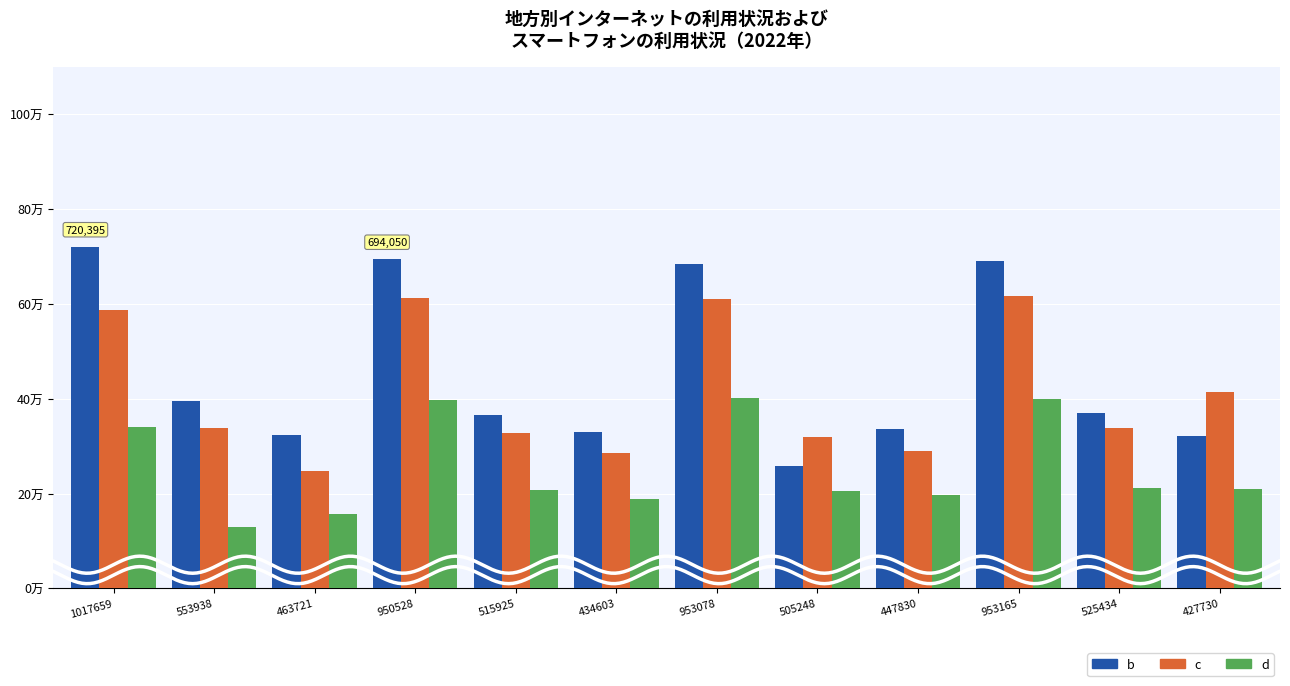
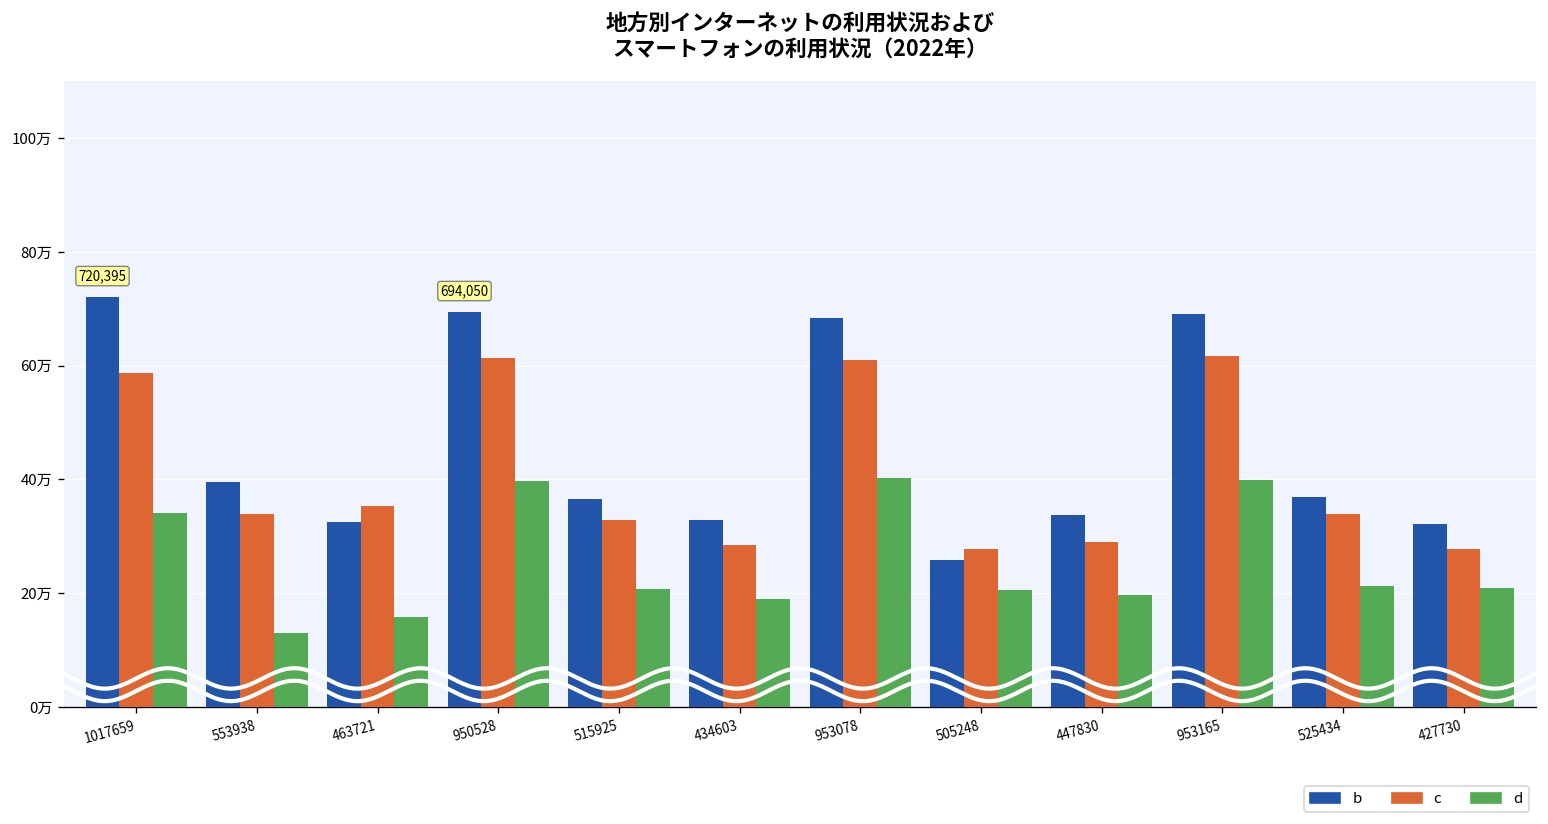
c, 463721: 25万 -> 35万
c, 505248: 32万 -> 28万
c, 427730: 41万 -> 28万
